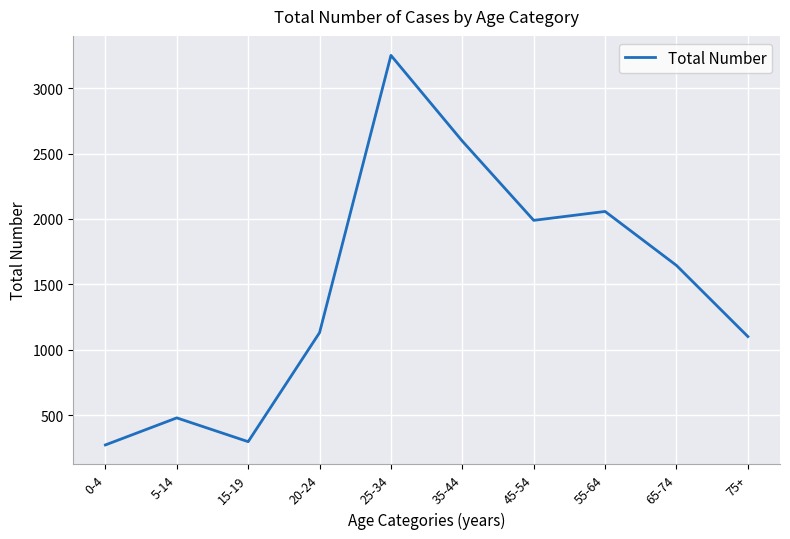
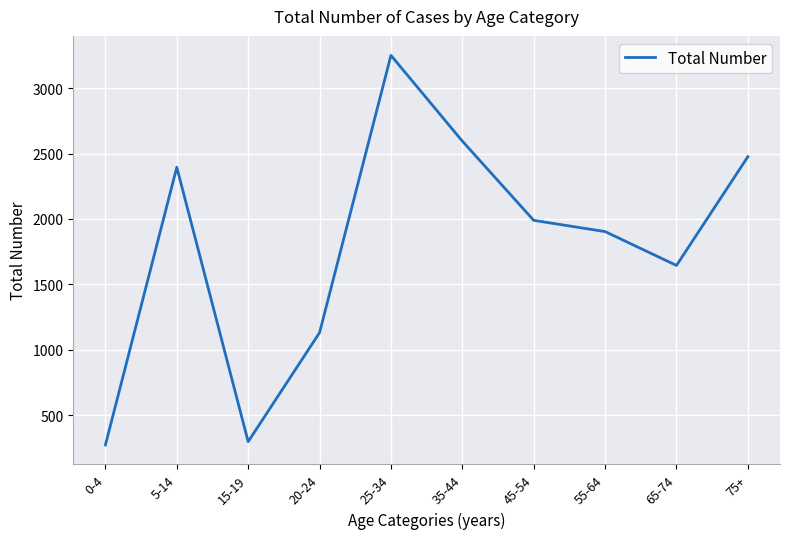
5-14: 480 -> 2400
55-64: 2060 -> 1900
75+: 1100 -> 2480
